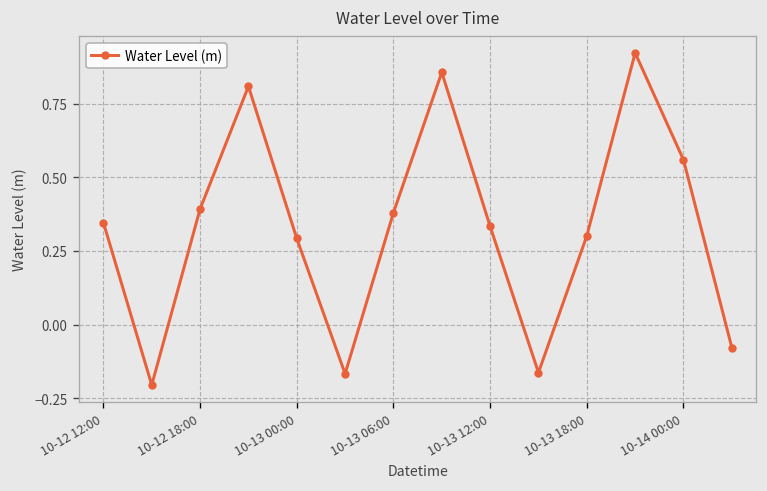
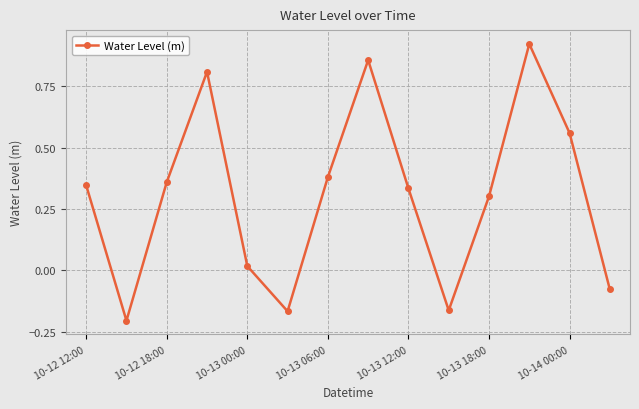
10-12 18:00: 0.39 -> 0.36
10-13 00:00: 0.29 -> 0.02
